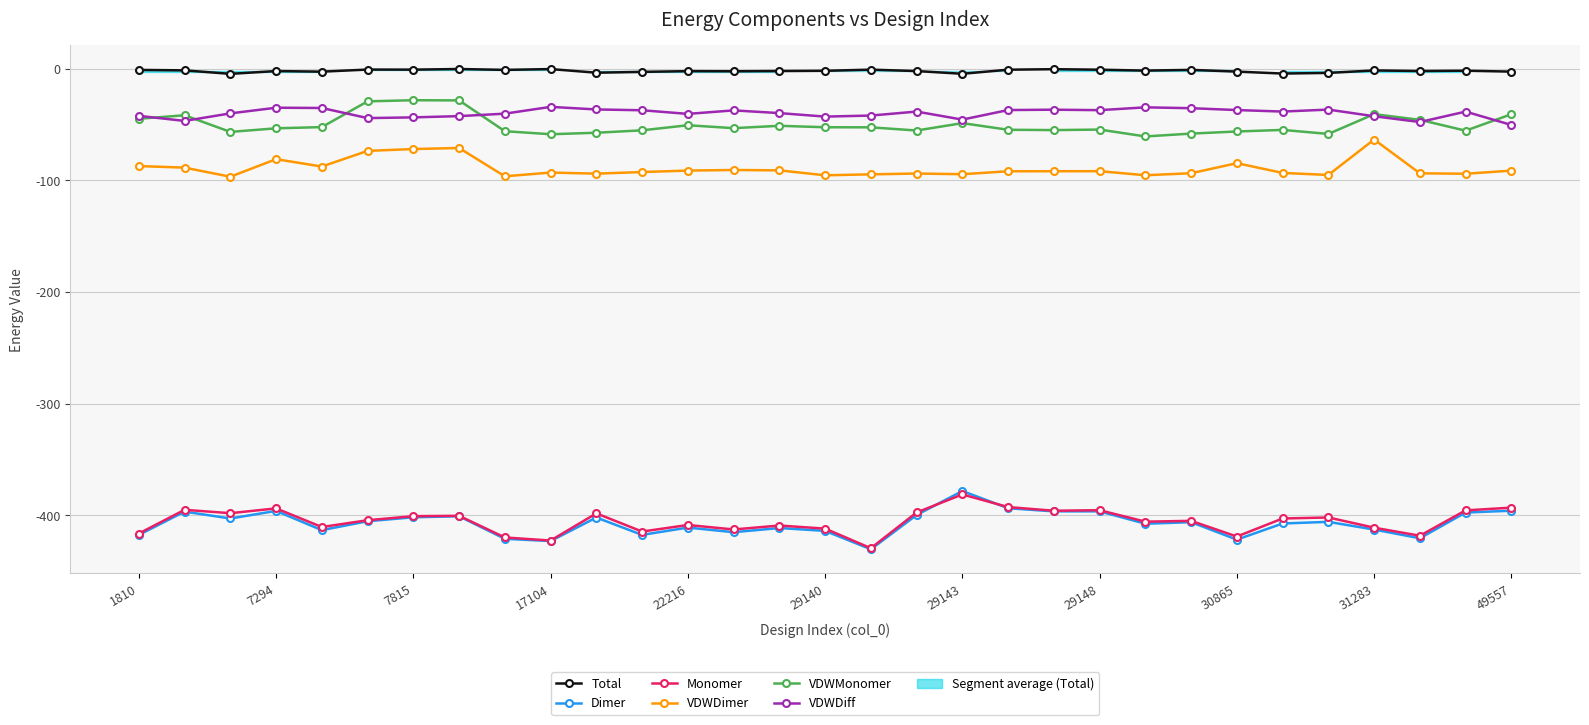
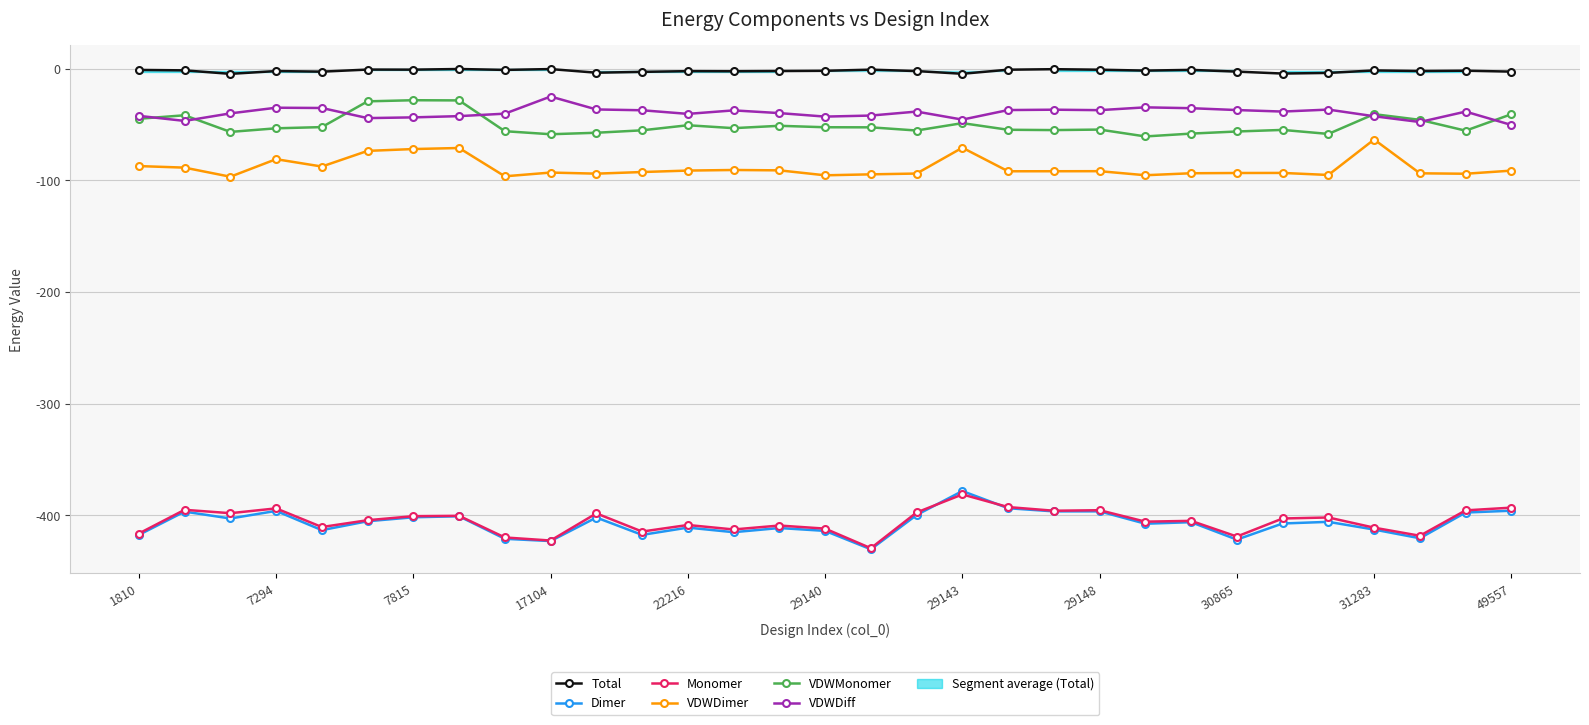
VDWDiff, 17104: -34 -> -25
VDWDimer, 29143: -95 -> -71
VDWDimer, 30865: -85 -> -94
